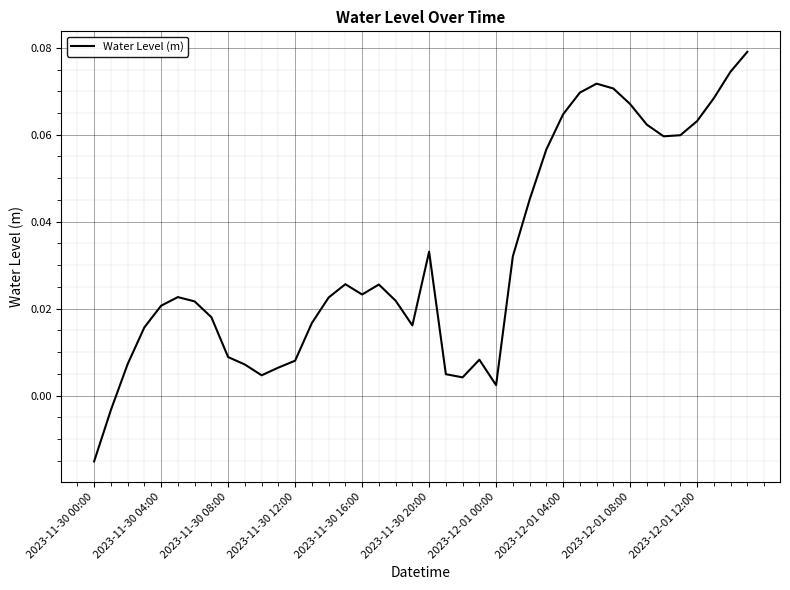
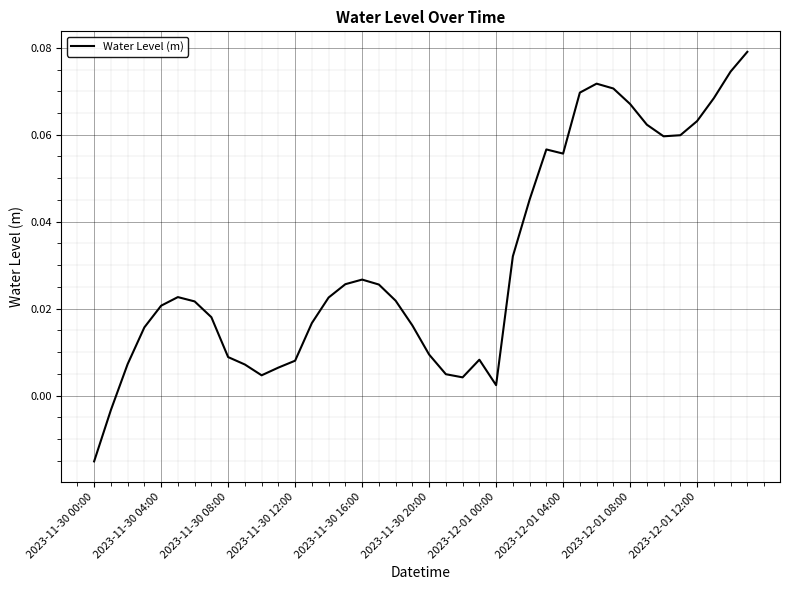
2023-11-30 16:00: 0.023 -> 0.027
2023-11-30 20:00: 0.033 -> 0.009
2023-12-01 04:00: 0.065 -> 0.056
